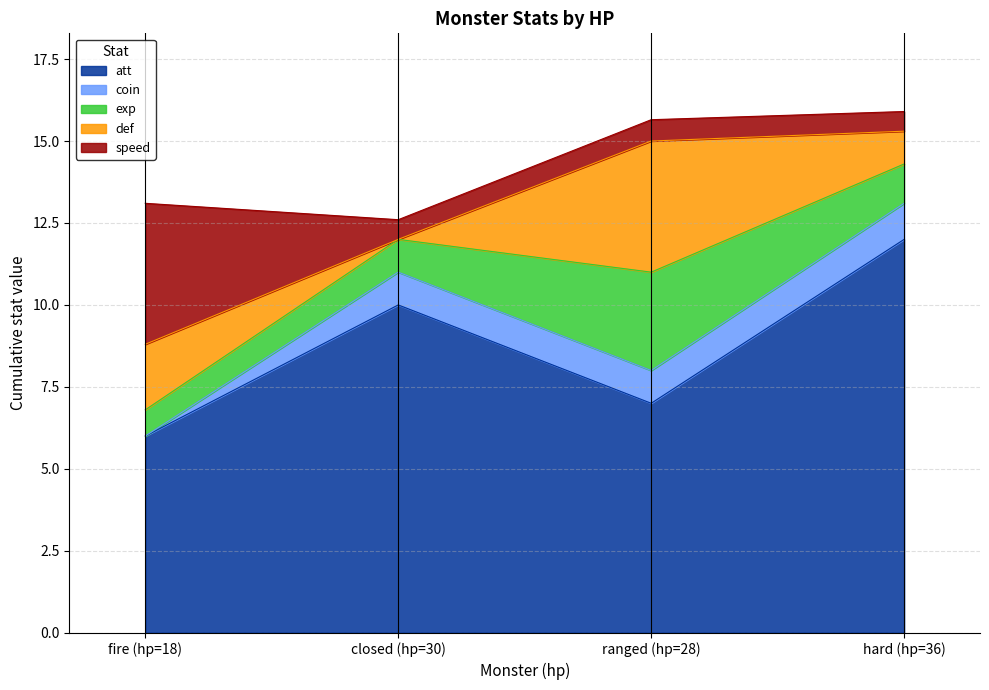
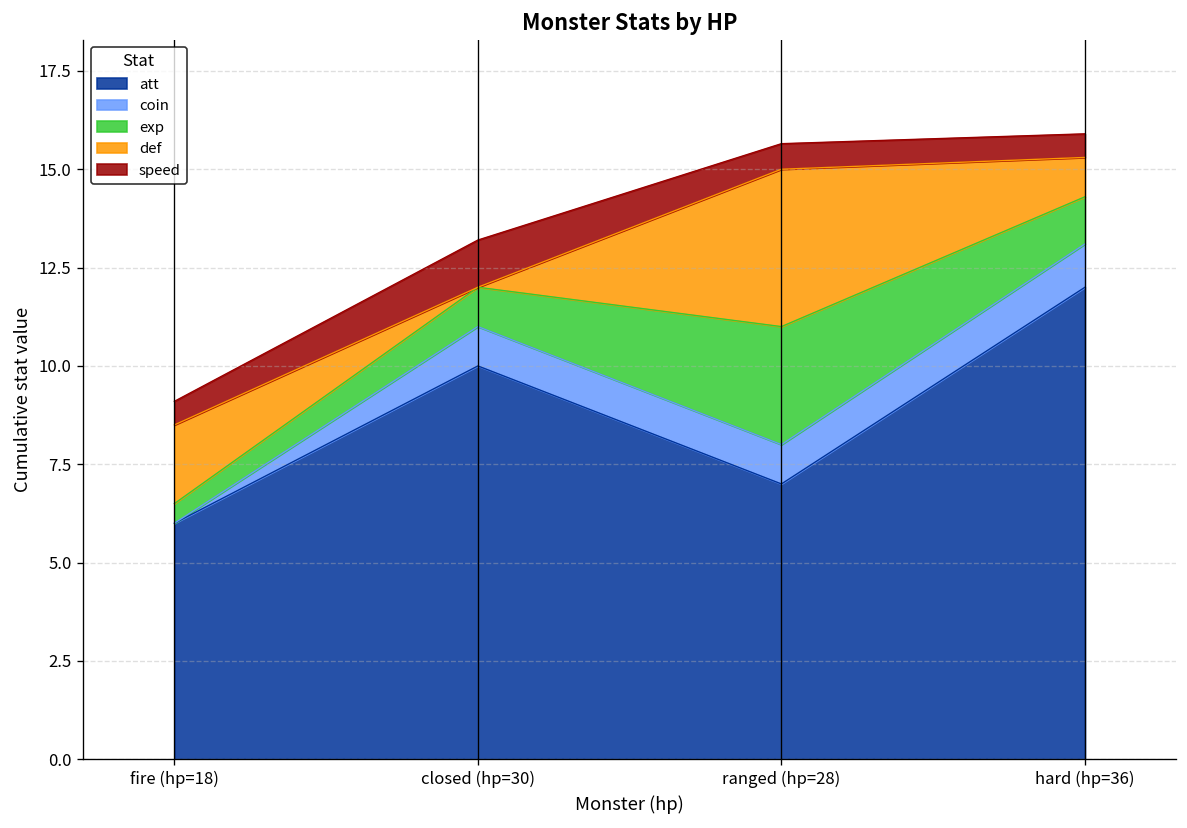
exp, fire (hp=18): 0.8 -> 0.5
speed, fire (hp=18): 4.3 -> 0.6
speed, closed (hp=30): 0.6 -> 1.2
